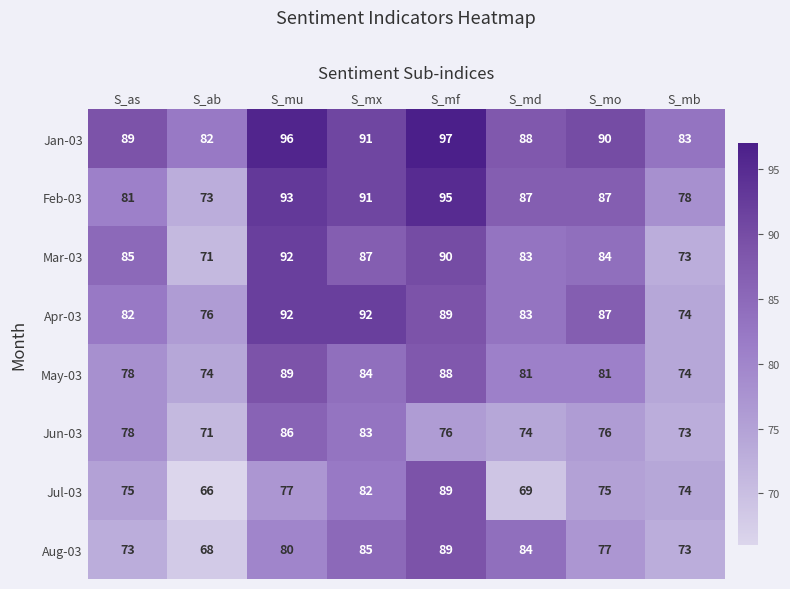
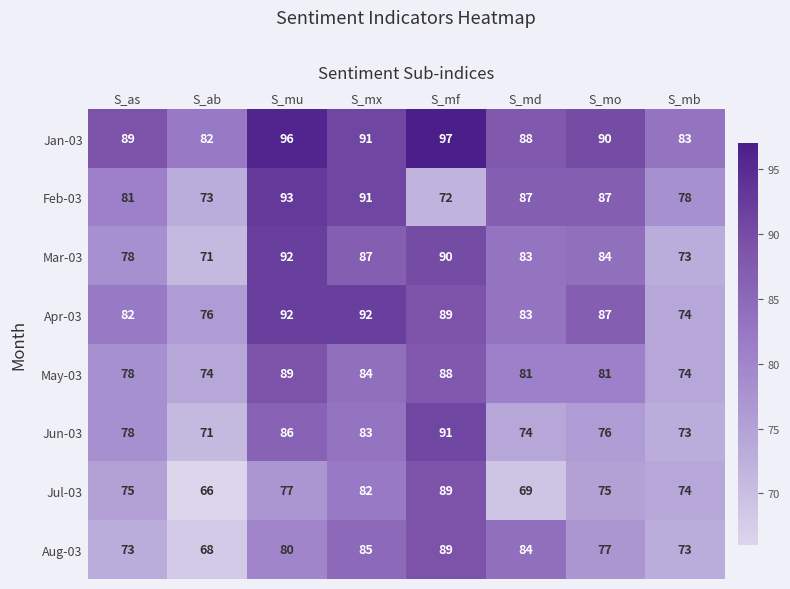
Feb-03, S_mf: 95 -> 72
Mar-03, S_as: 85 -> 78
Jun-03, S_mf: 76 -> 91
